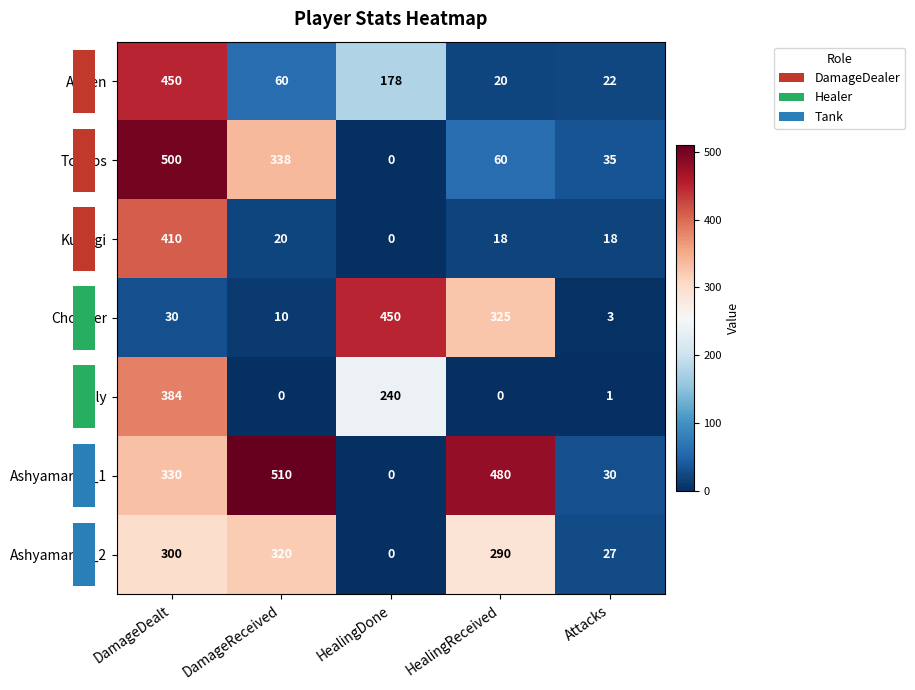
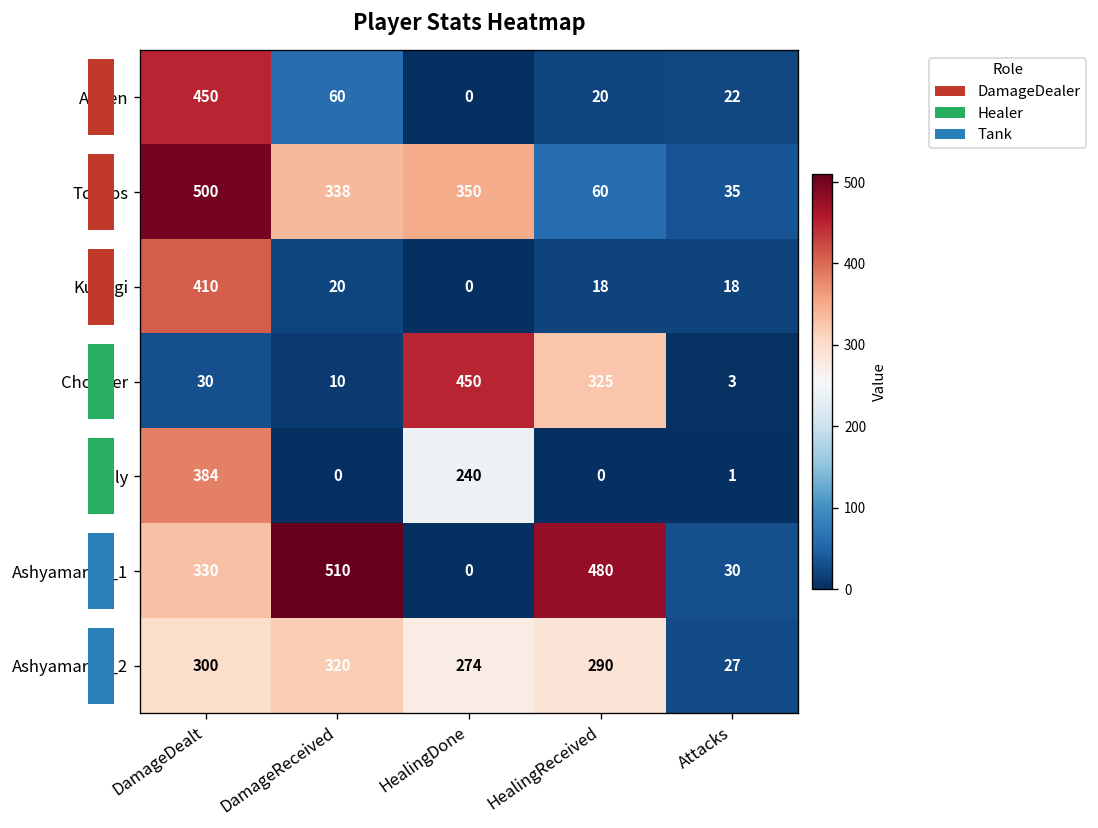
Aissen, HealingDone: 178 -> 0
Tchabs, HealingDone: 0 -> 350
Ashyamaron_2, HealingDone: 0 -> 274
